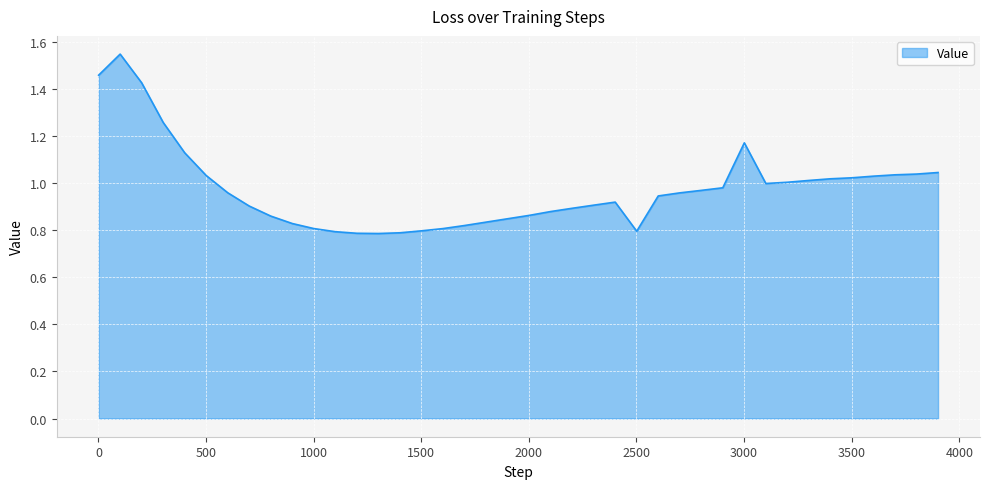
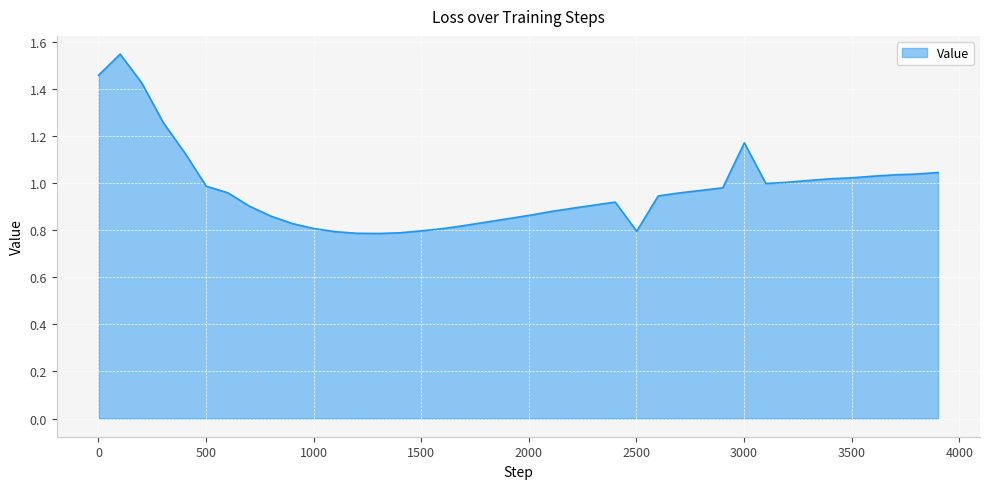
500: 1.03 -> 0.99
